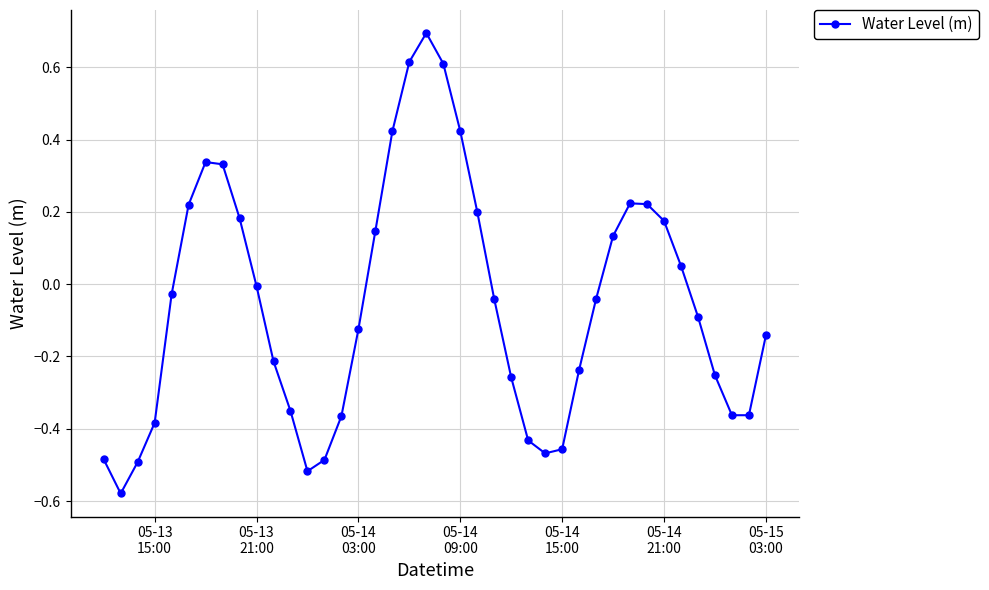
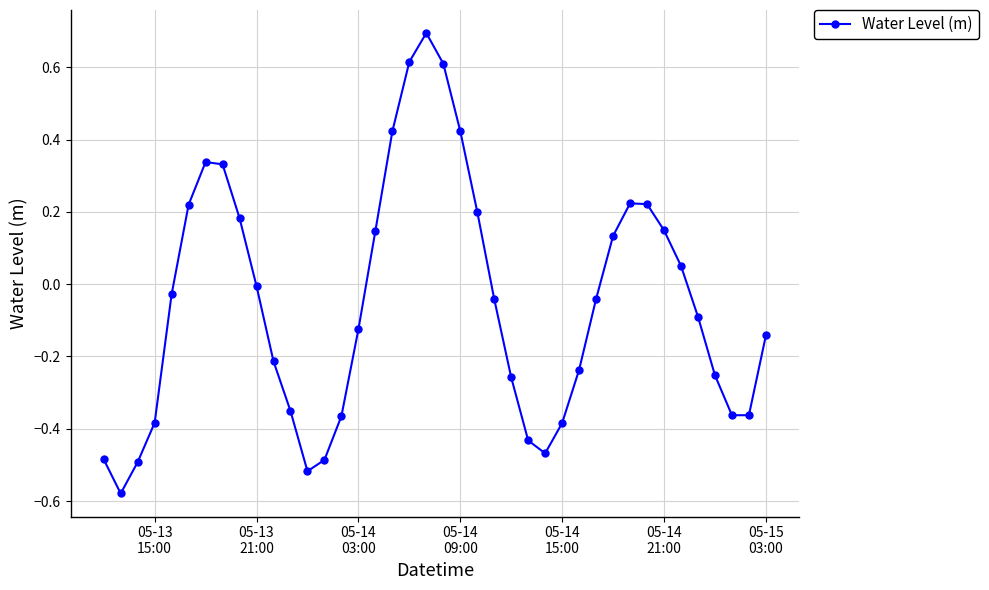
05-14 15:00: -0.46 -> -0.38
05-14 21:00: 0.18 -> 0.15
